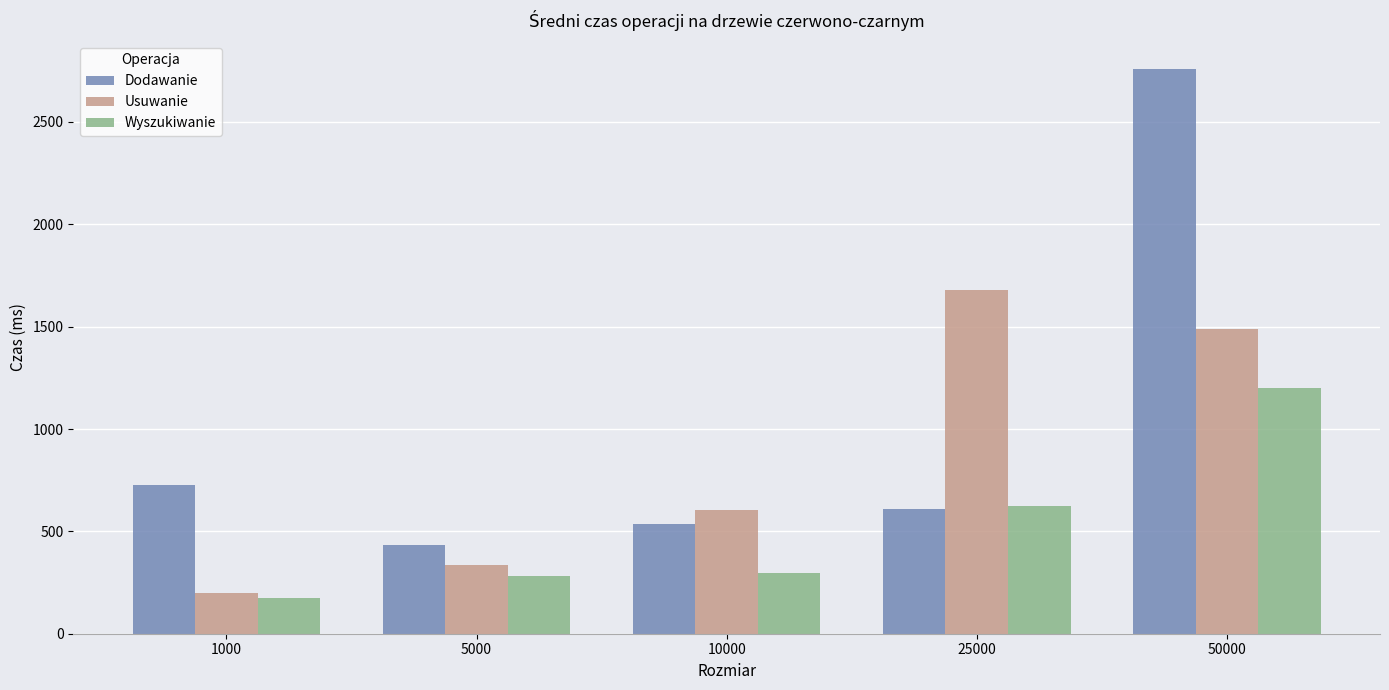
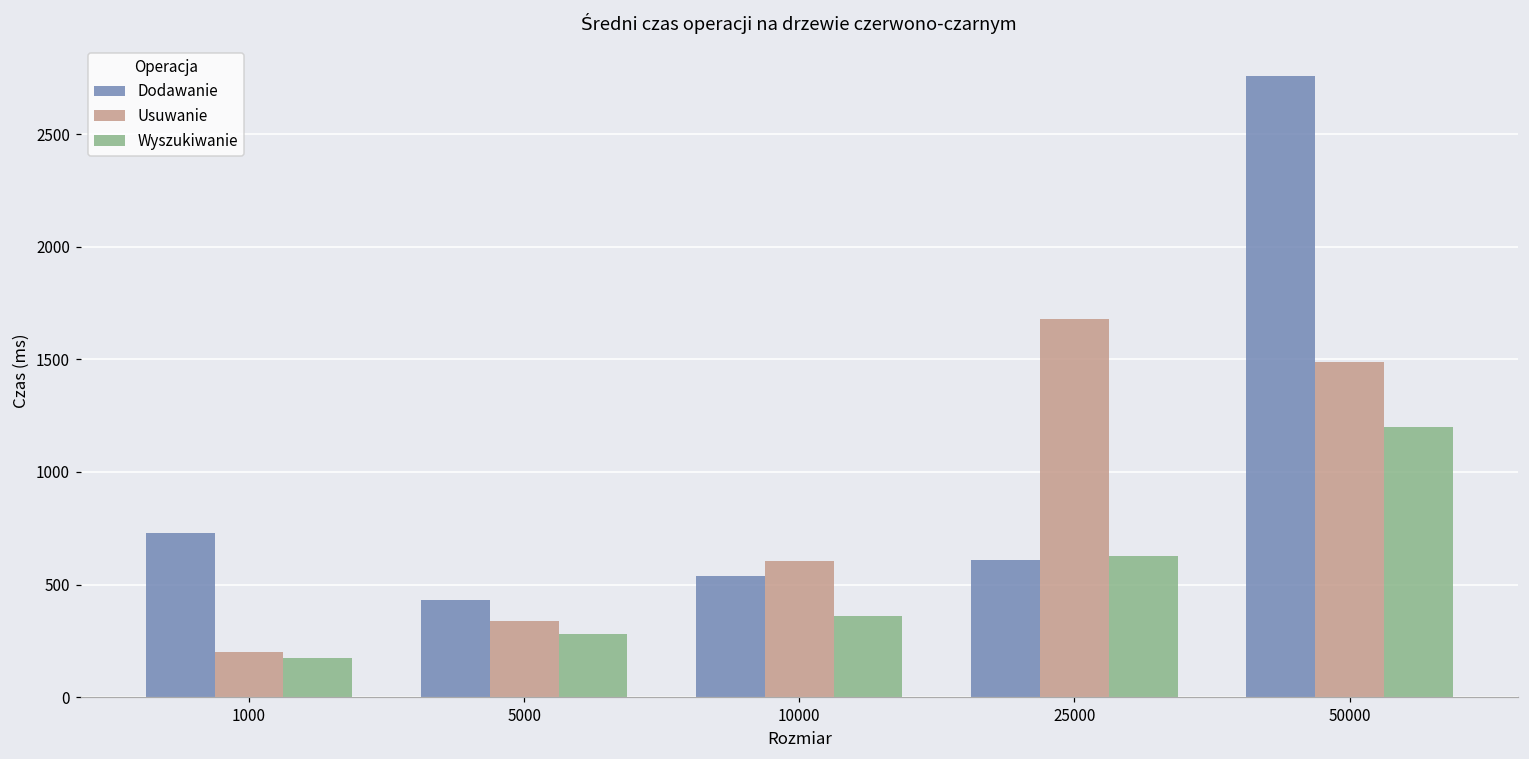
Wyszukiwanie, 10000: 300 -> 360
